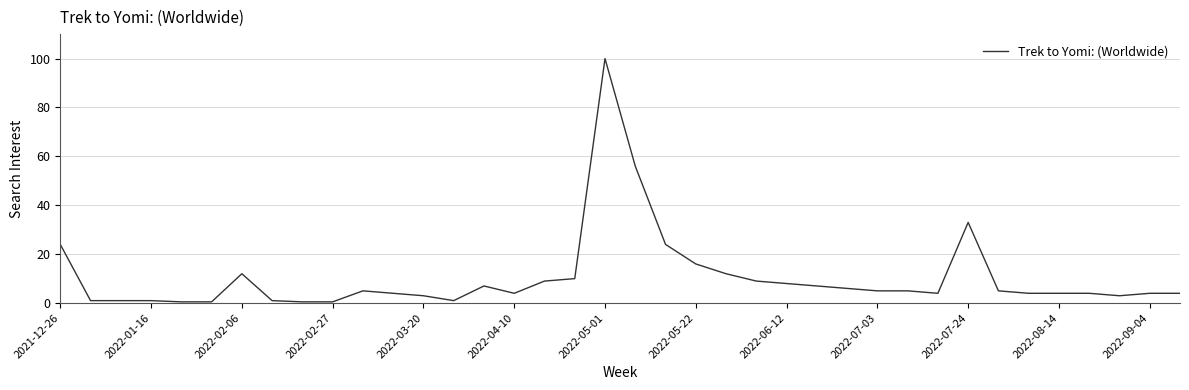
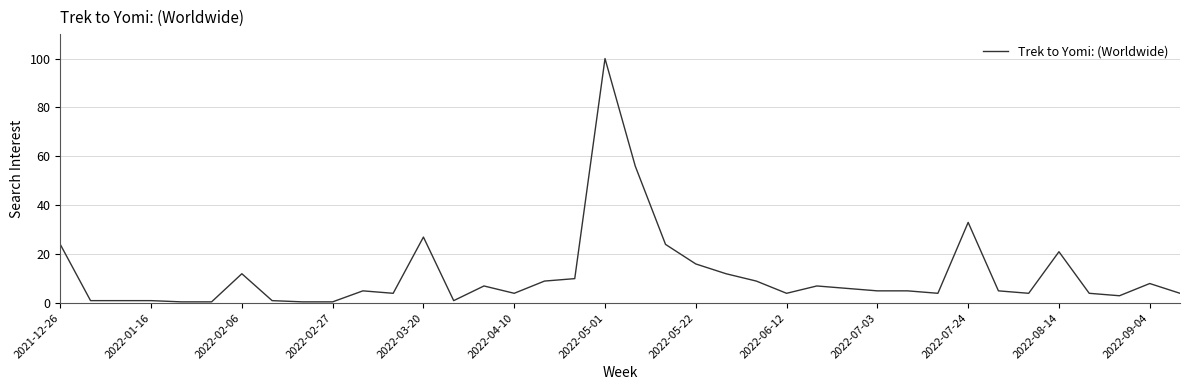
2022-03-20: 3 -> 27
2022-06-12: 8 -> 4
2022-08-14: 4 -> 21
2022-09-04: 4 -> 8
